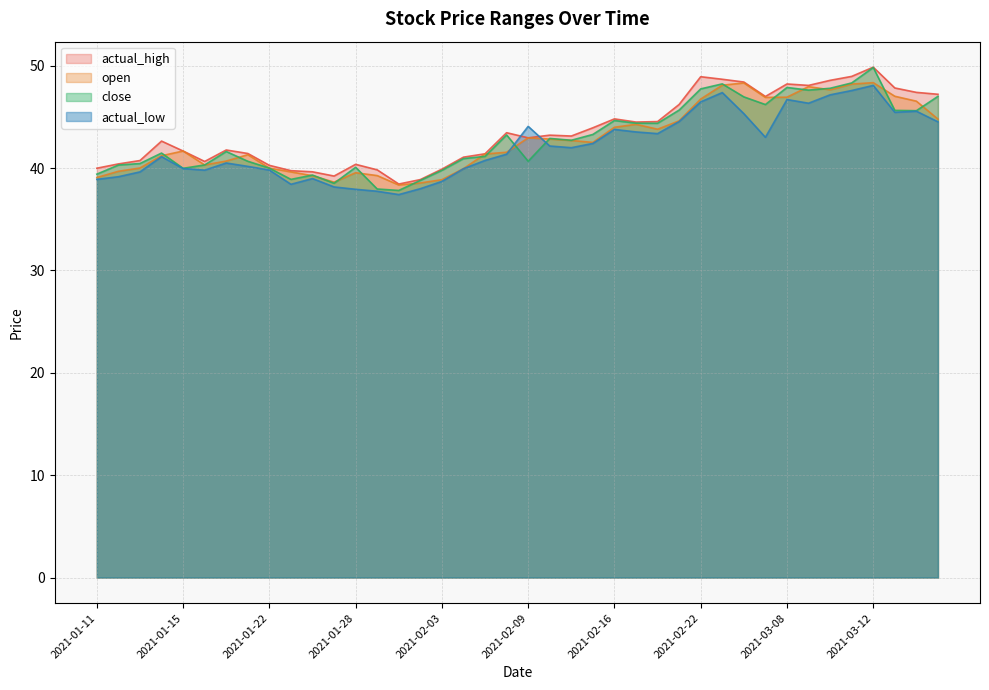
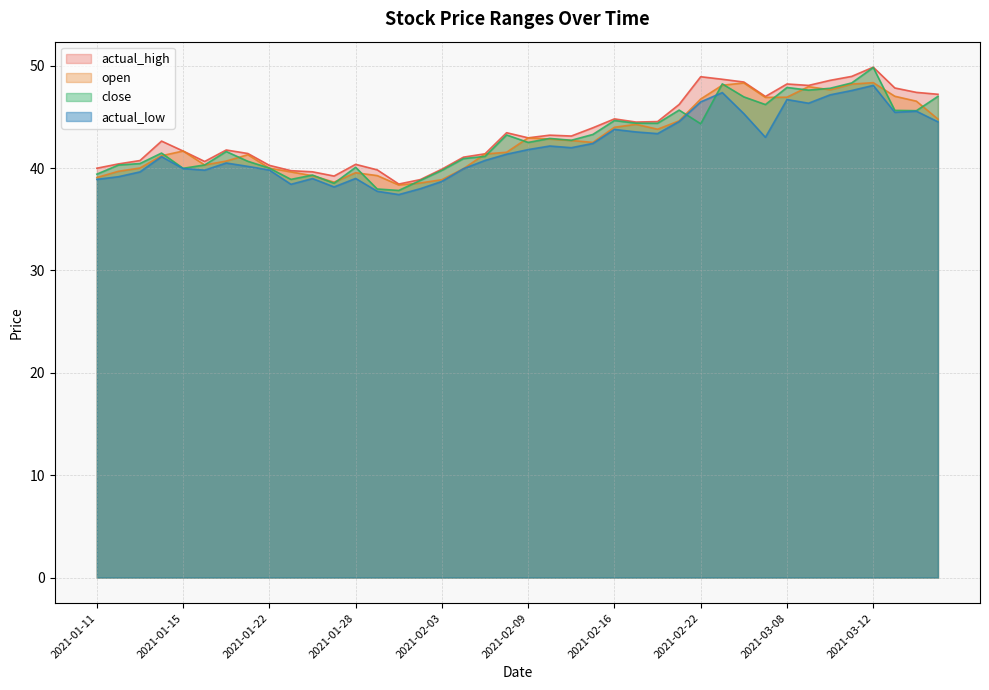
actual_low, 2021-01-28: 37.9 -> 39.0
close, 2021-02-09: 40.7 -> 42.5
actual_low, 2021-02-09: 44.1 -> 41.8
close, 2021-02-22: 47.7 -> 44.3
